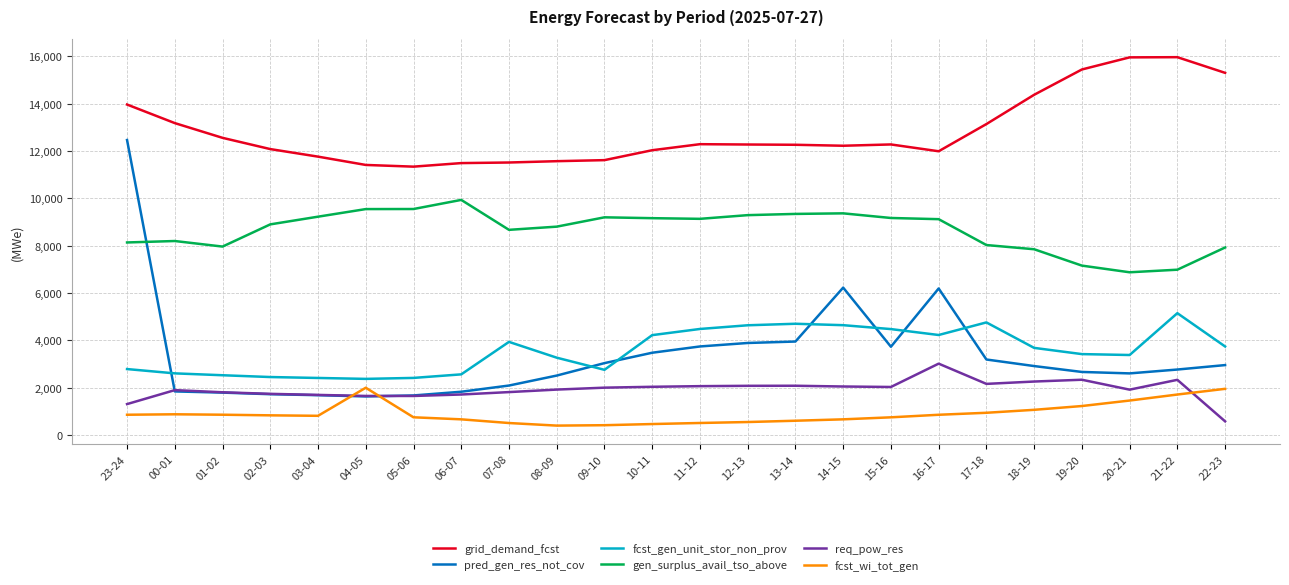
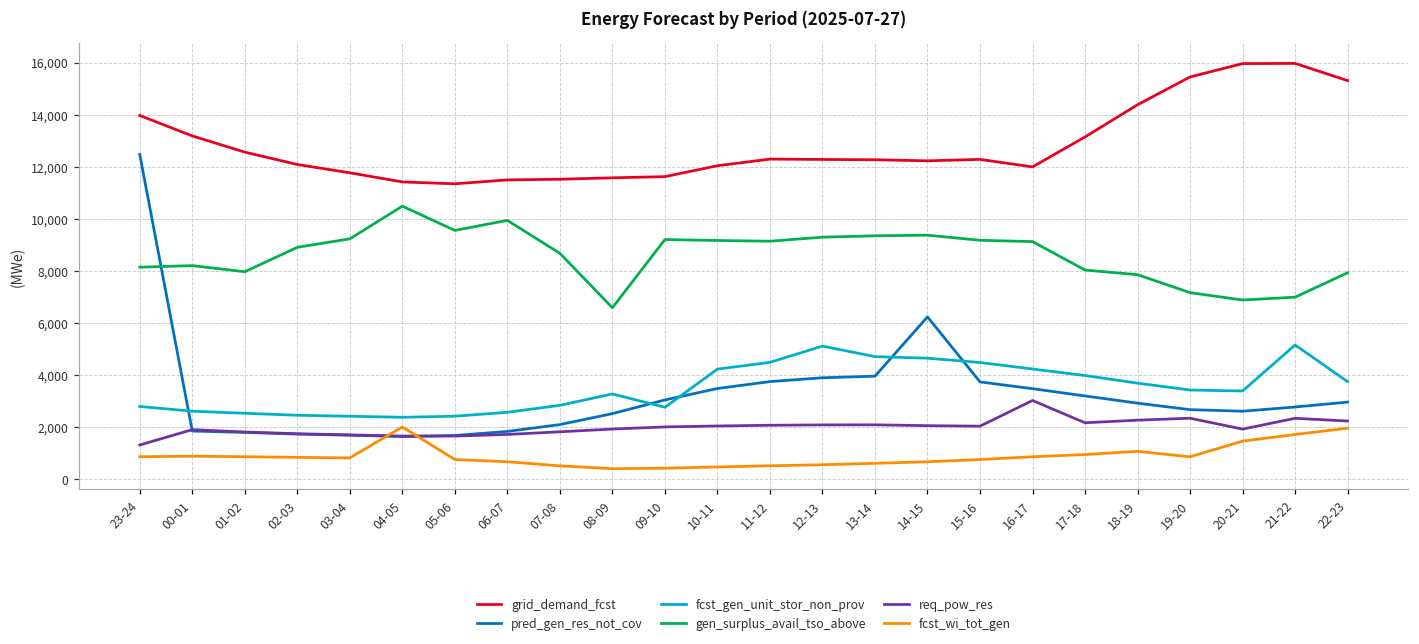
gen_surplus_avail_tso_above, 04-05: 9,600 -> 10,500
fcst_gen_unit_stor_non_prov, 07-08: 3,900 -> 2,800
gen_surplus_avail_tso_above, 08-09: 8,800 -> 6,600
fcst_gen_unit_stor_non_prov, 12-13: 4,600 -> 5,100
pred_gen_res_not_cov, 16-17: 6,200 -> 3,500
fcst_gen_unit_stor_non_prov, 17-18: 4,800 -> 4,000
fcst_wi_tot_gen, 19-20: 1,200 -> 900
req_pow_res, 22-23: 600 -> 2,200
